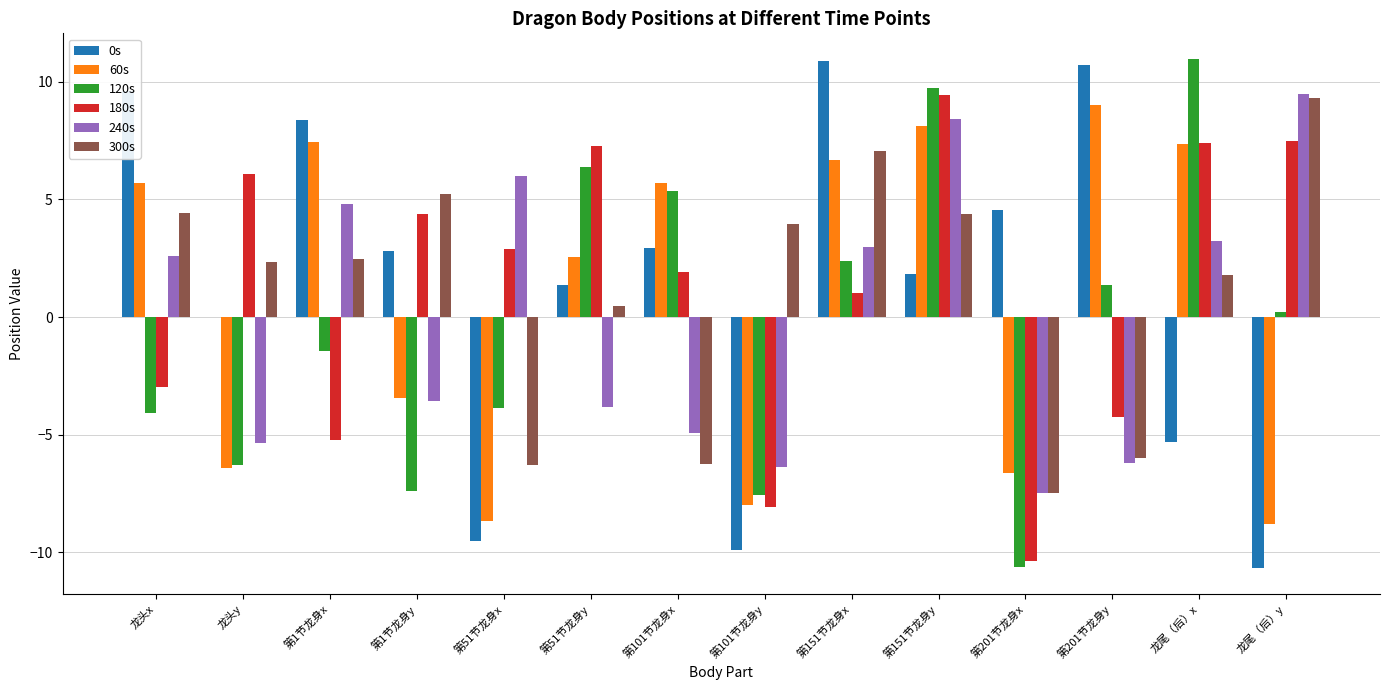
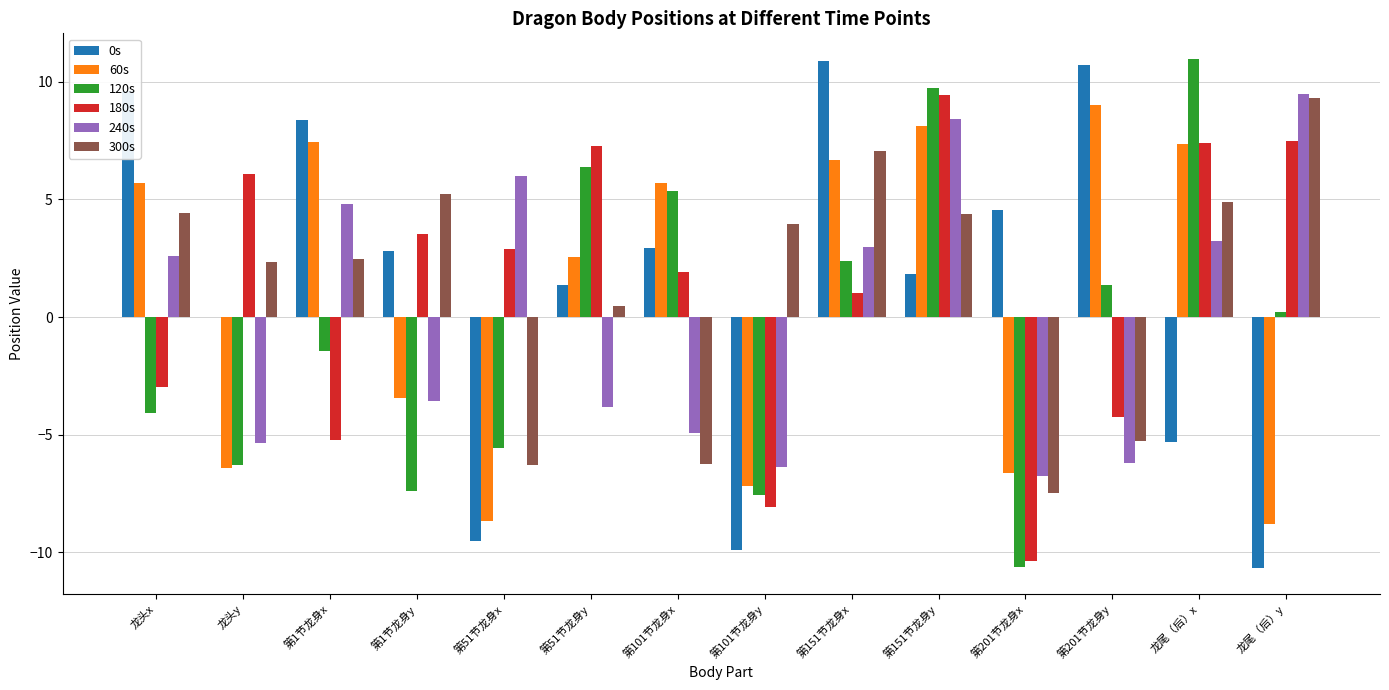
180s, 第1节龙身y: 4.4 -> 3.5
120s, 第51节龙身x: -3.9 -> -5.5
60s, 第101节龙身y: -8.0 -> -7.2
240s, 第201节龙身x: -7.5 -> -6.8
300s, 第201节龙身y: -6.0 -> -5.3
300s, 龙尾（后）x: 1.8 -> 4.9
